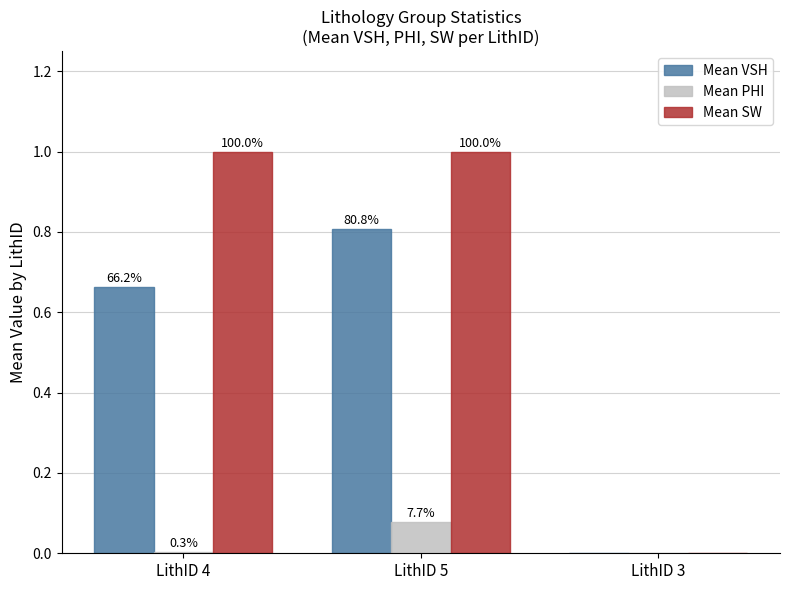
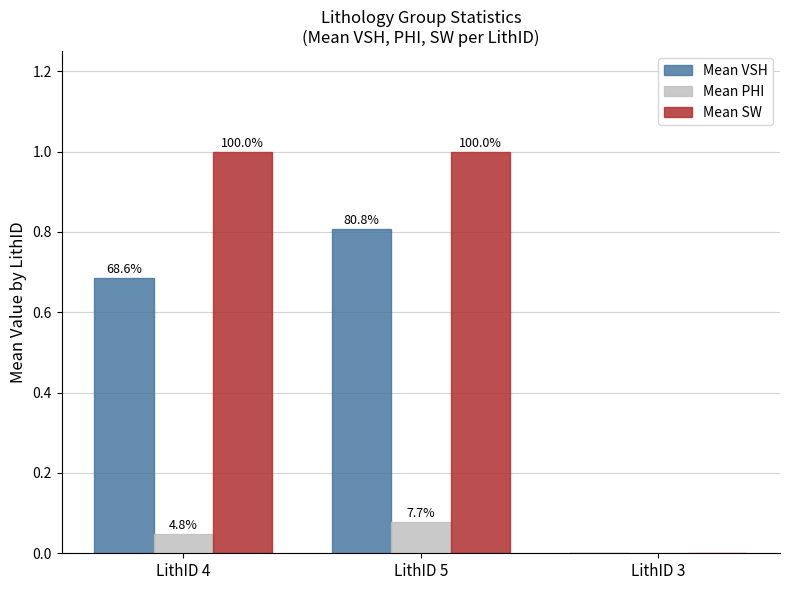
Mean VSH, LithID 4: 66.2% -> 68.6%
Mean PHI, LithID 4: 0.3% -> 4.8%
